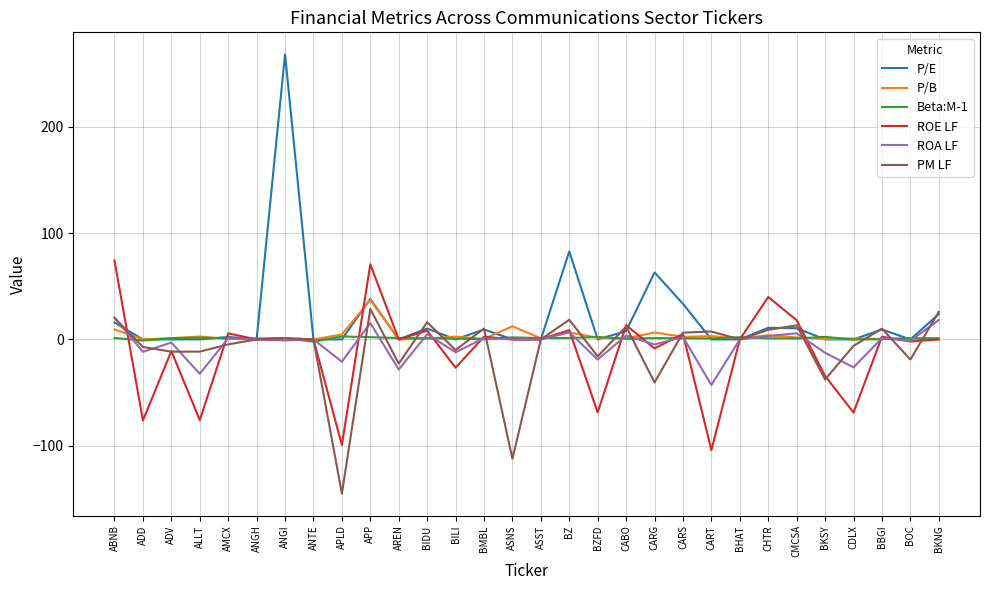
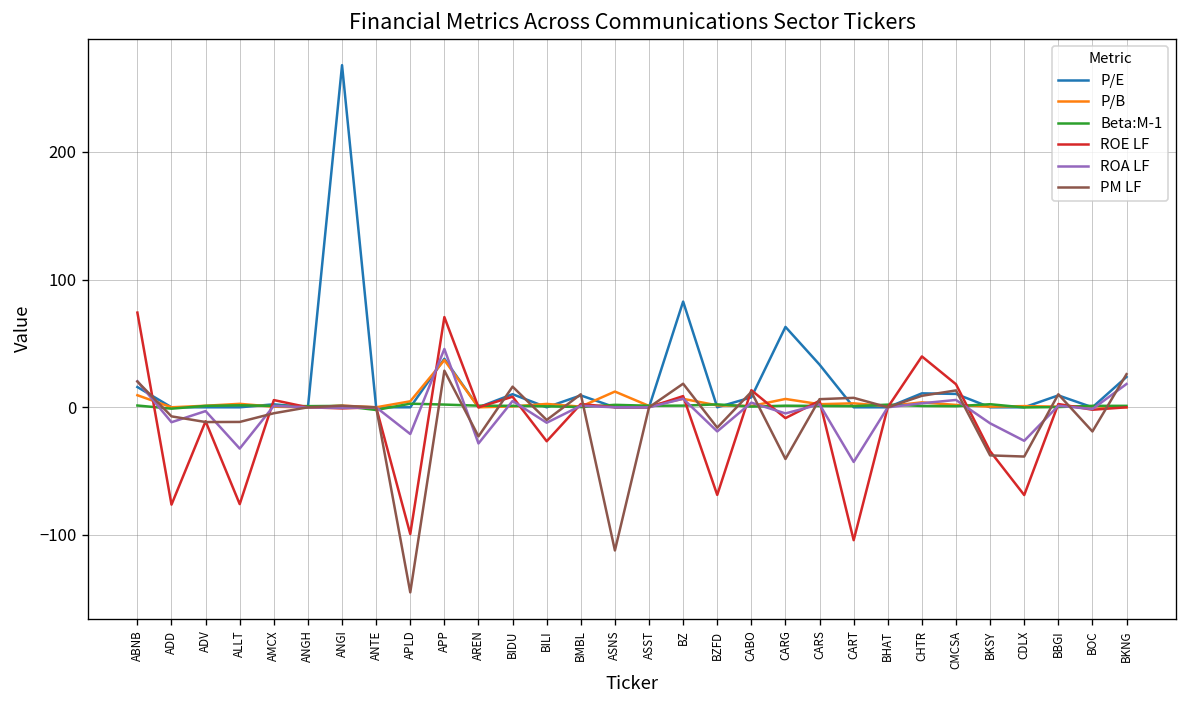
ROA LF, APP: 15 -> 46
PM LF, CDLX: -6 -> -39
